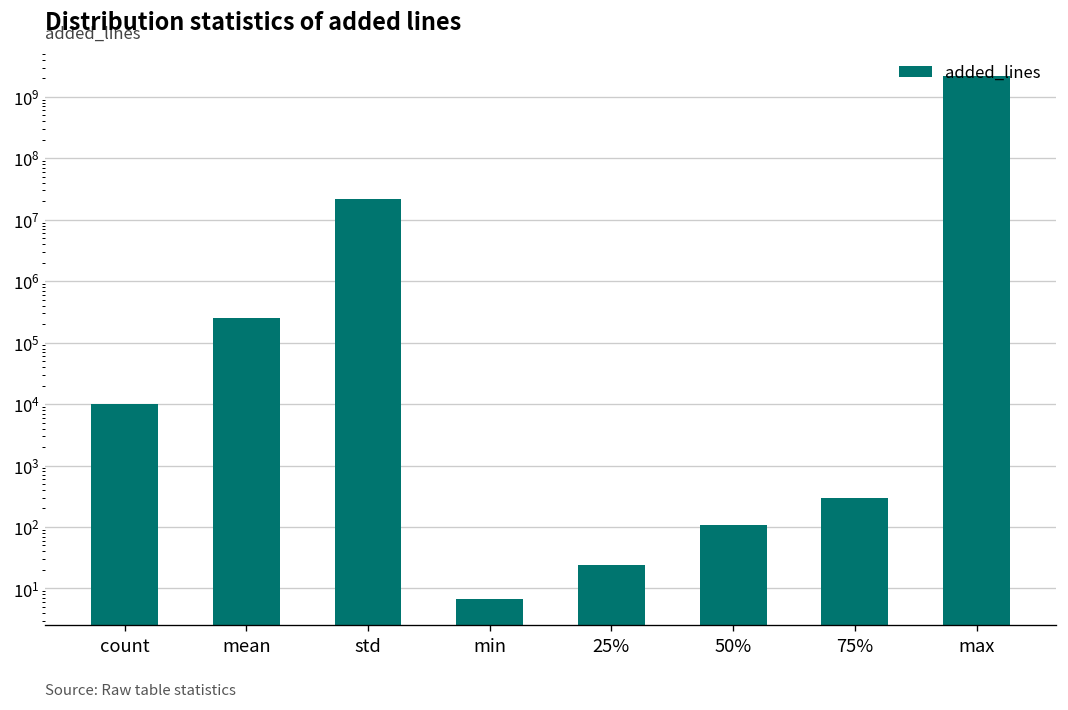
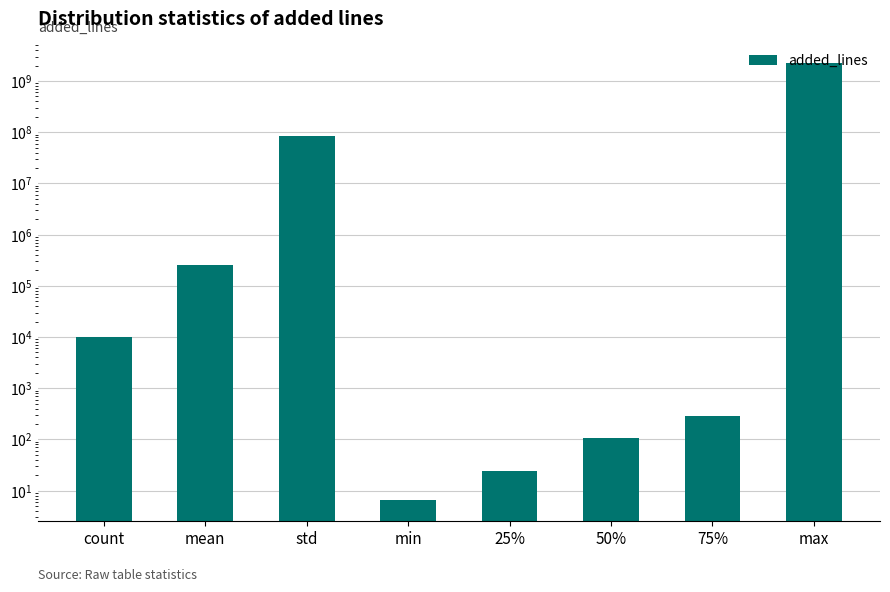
std: 22000000 -> 90000000
